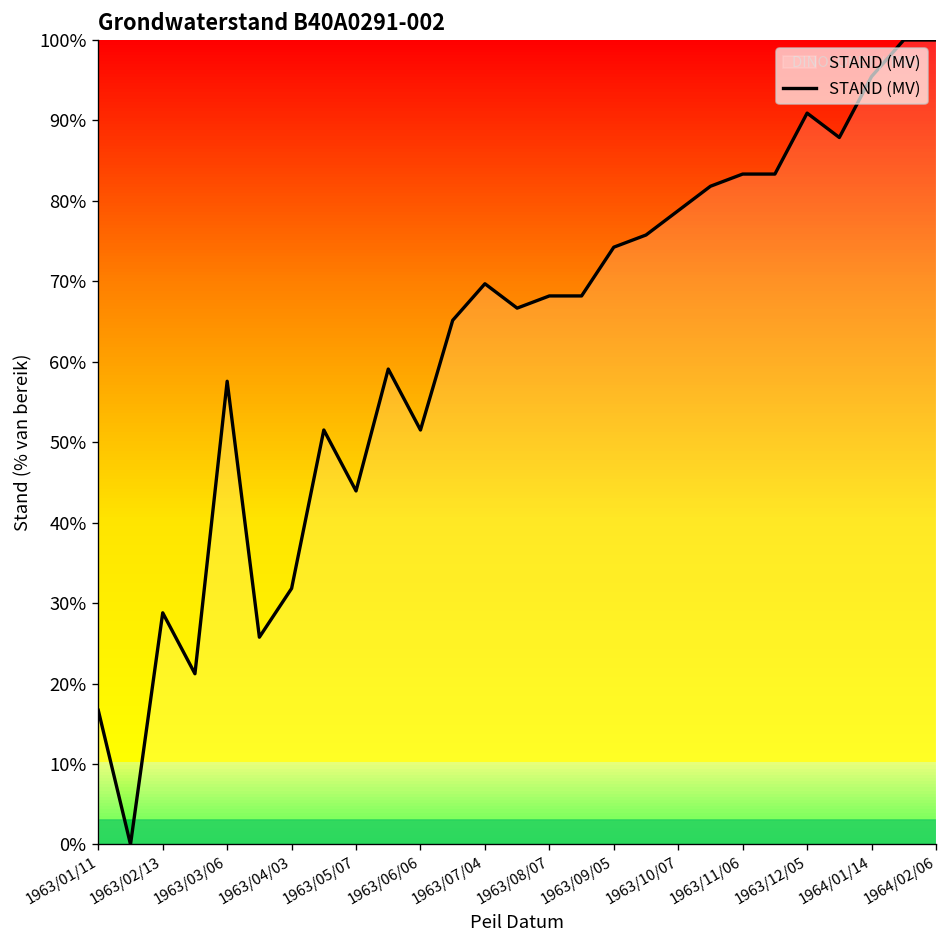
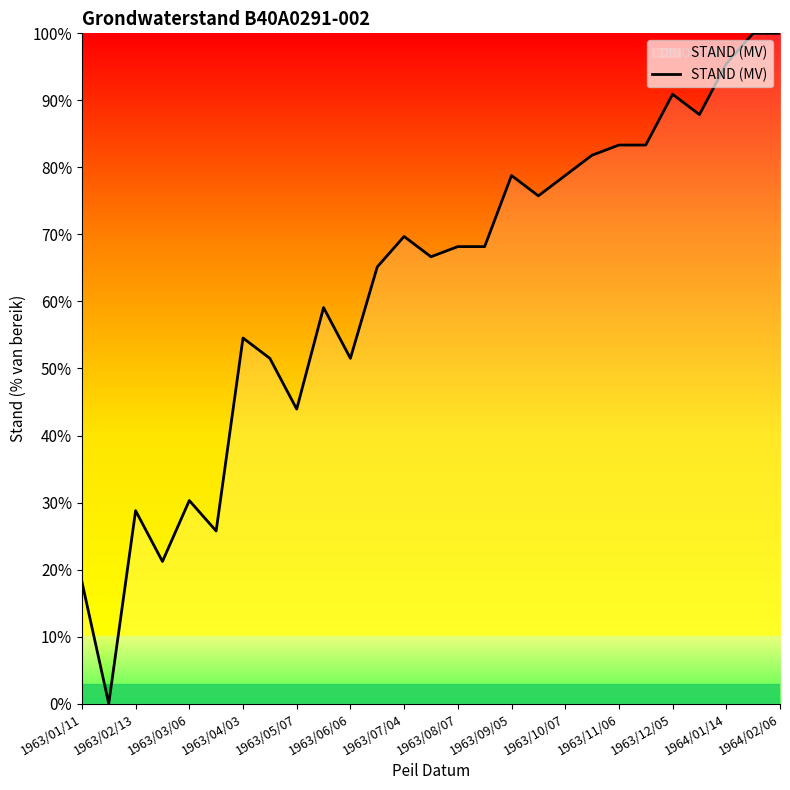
1963/01/11: 17% -> 18%
1963/03/06: 58% -> 30%
1963/04/03: 32% -> 55%
1963/09/05: 74% -> 79%
